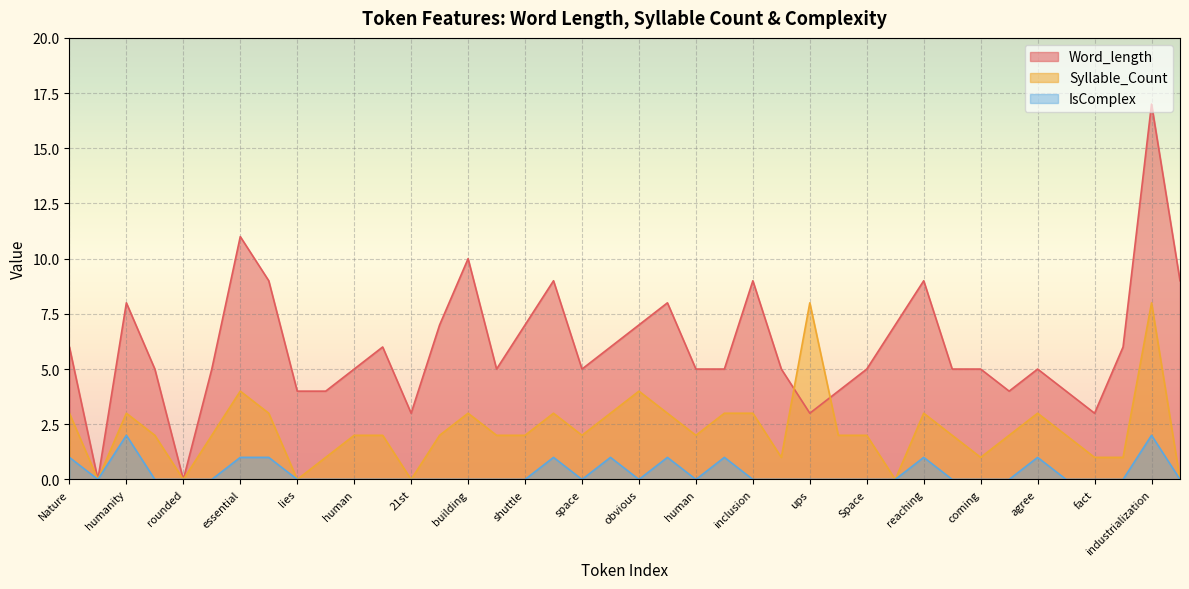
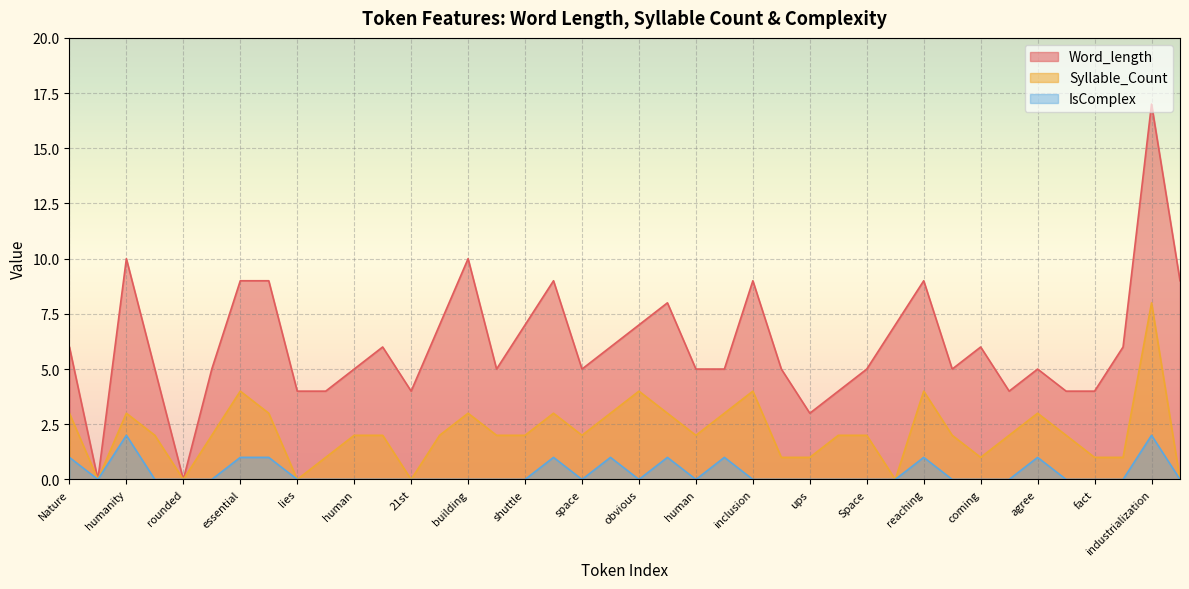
Word_length, humanity: 8 -> 10
Word_length, essential: 11 -> 9
Word_length, 21st: 3 -> 4
Syllable_Count, inclusion: 3 -> 4
Syllable_Count, ups: 8 -> 1
Syllable_Count, reaching: 3 -> 4
Word_length, coming: 5 -> 6
Word_length, fact: 3 -> 4
